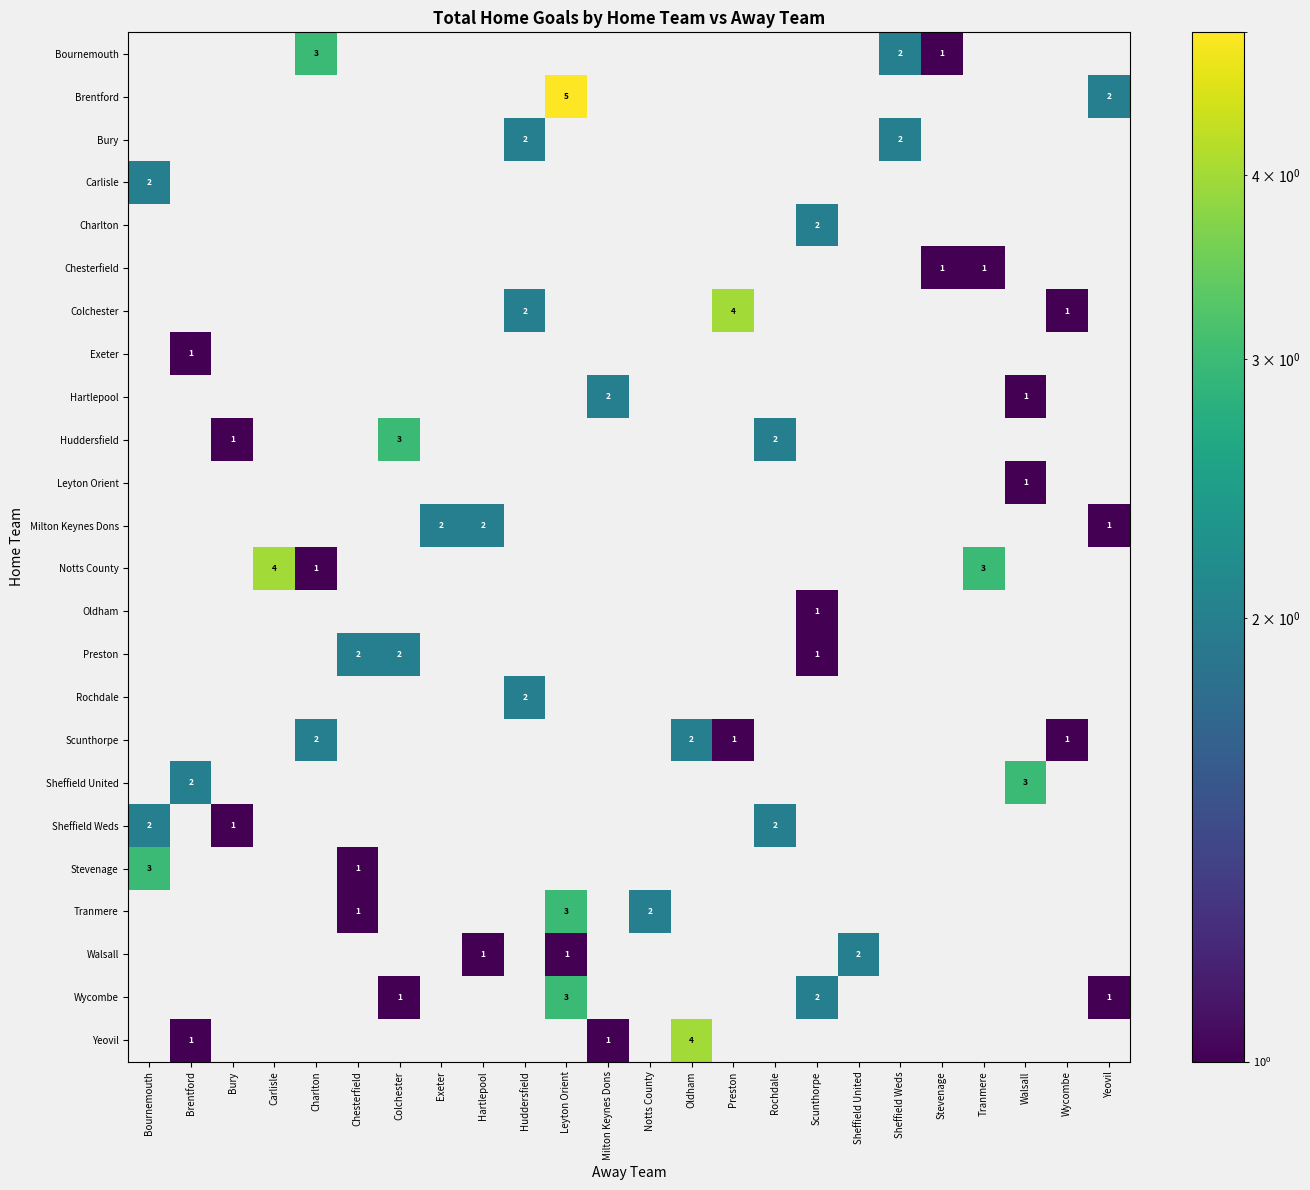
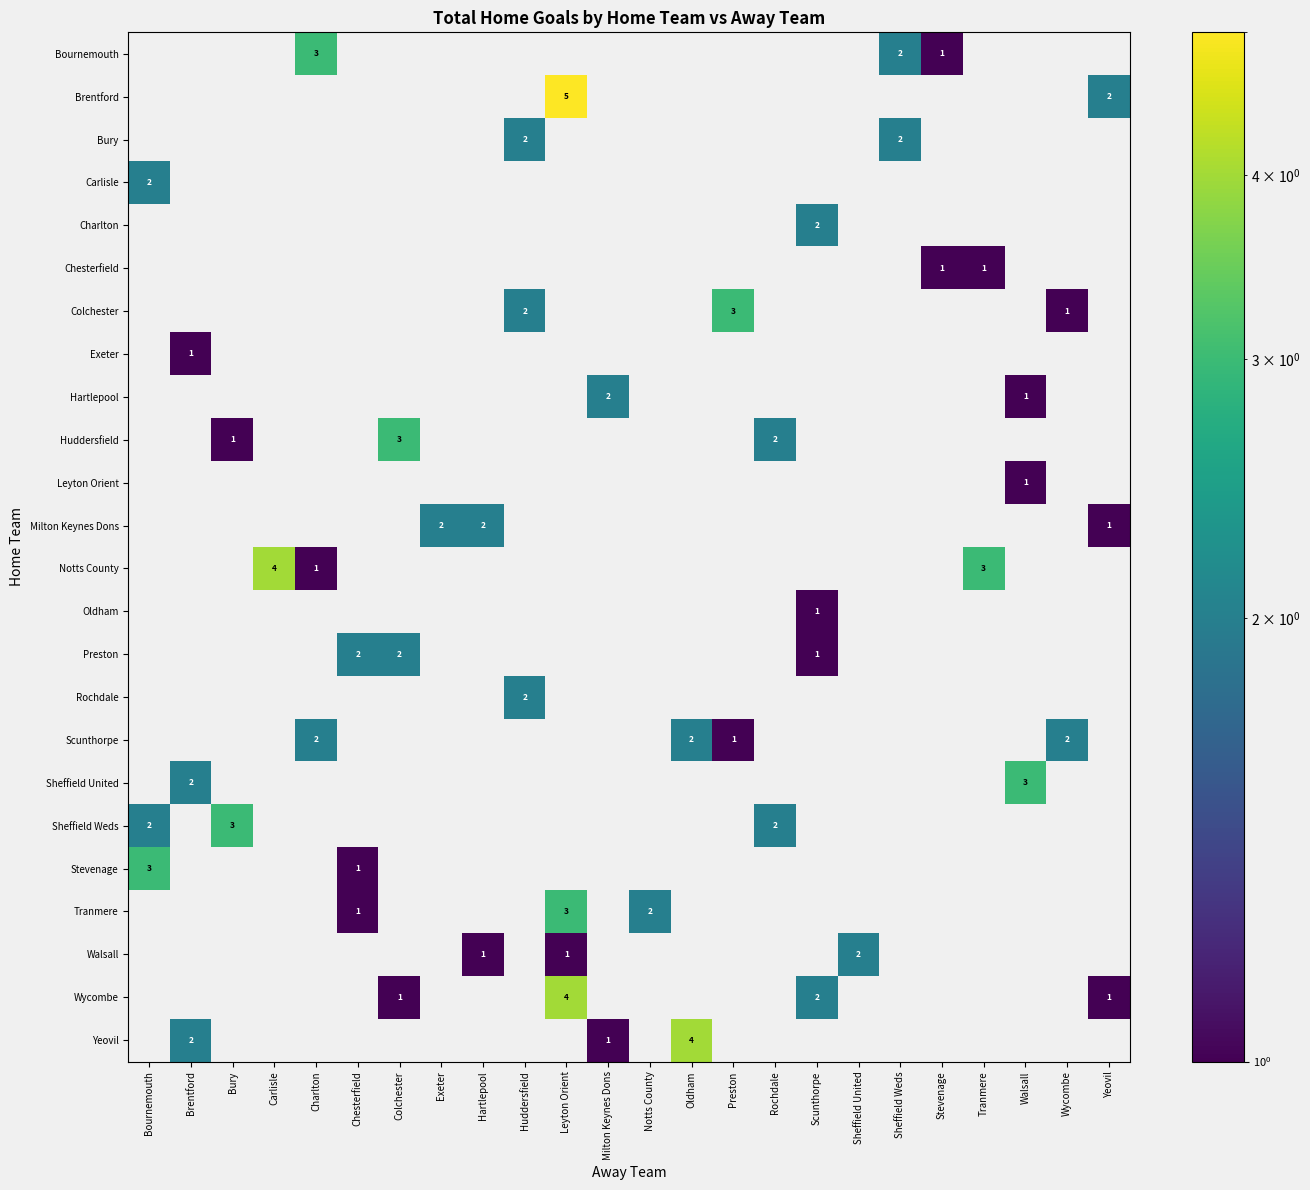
Colchester, Preston: 4 -> 3
Scunthorpe, Wycombe: 1 -> 2
Sheffield Weds, Bury: 1 -> 3
Wycombe, Leyton Orient: 3 -> 4
Yeovil, Brentford: 1 -> 2
